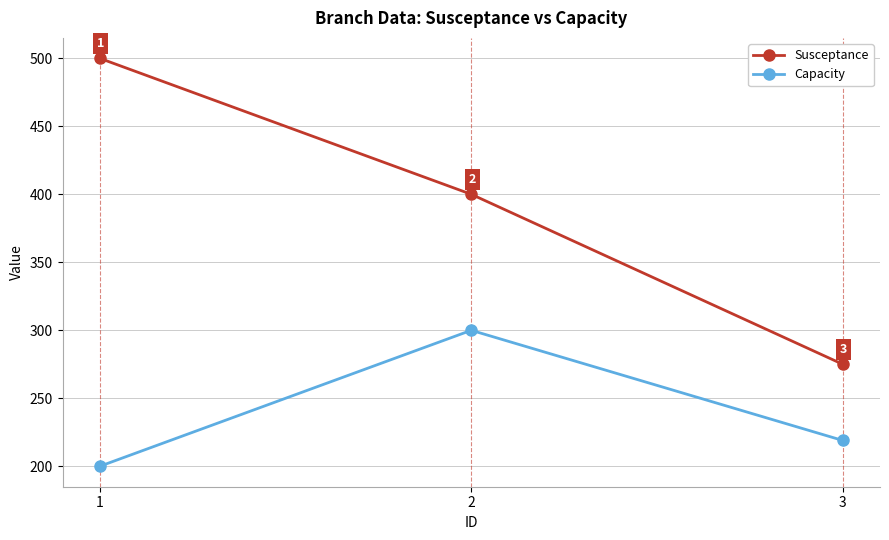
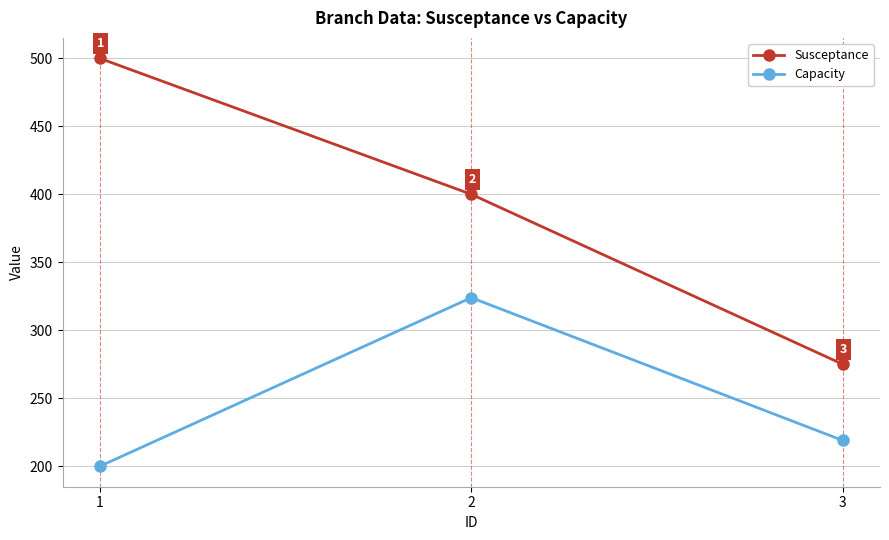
Capacity, 2: 300 -> 324
